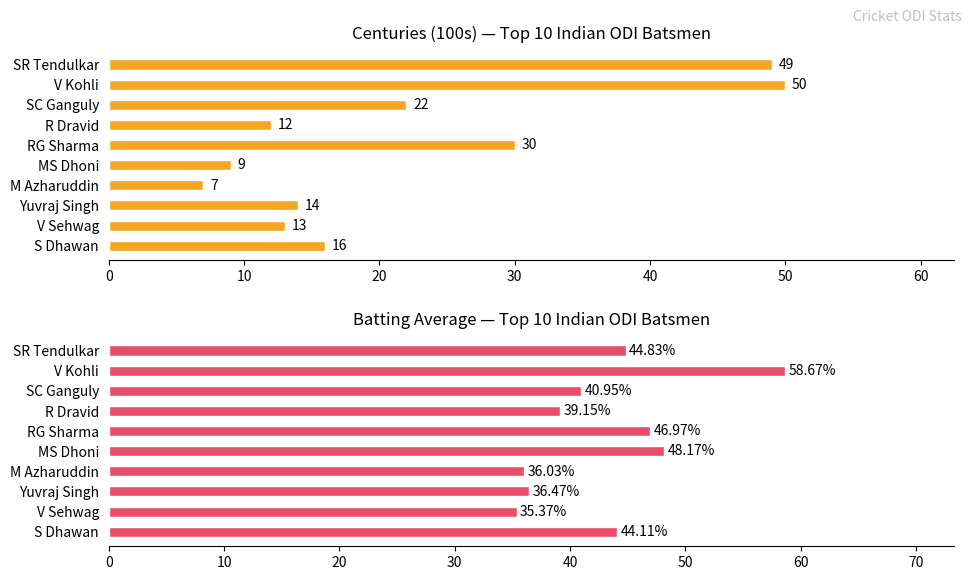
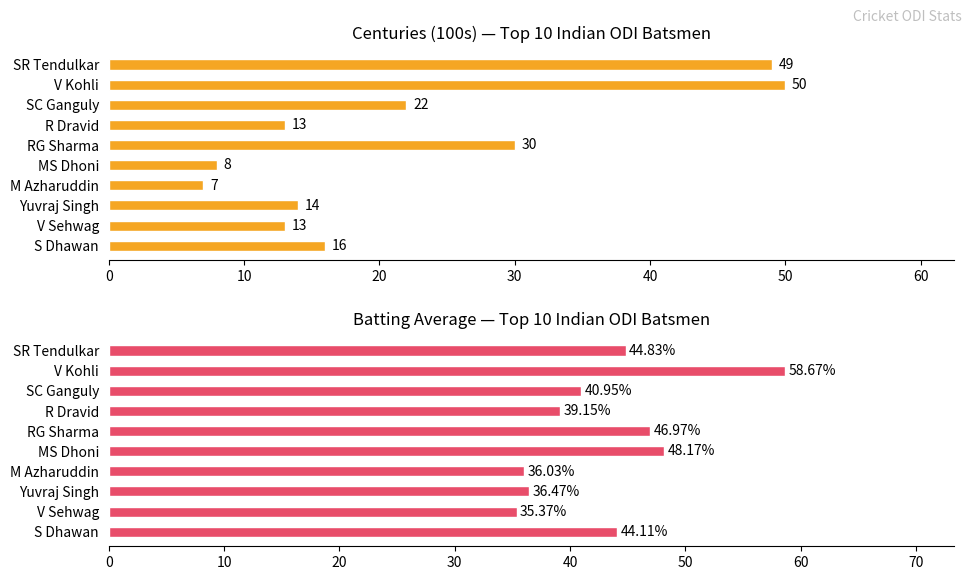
Centuries (100s) — Top 10 Indian ODI Batsmen, R Dravid: 12 -> 13
Centuries (100s) — Top 10 Indian ODI Batsmen, MS Dhoni: 9 -> 8
